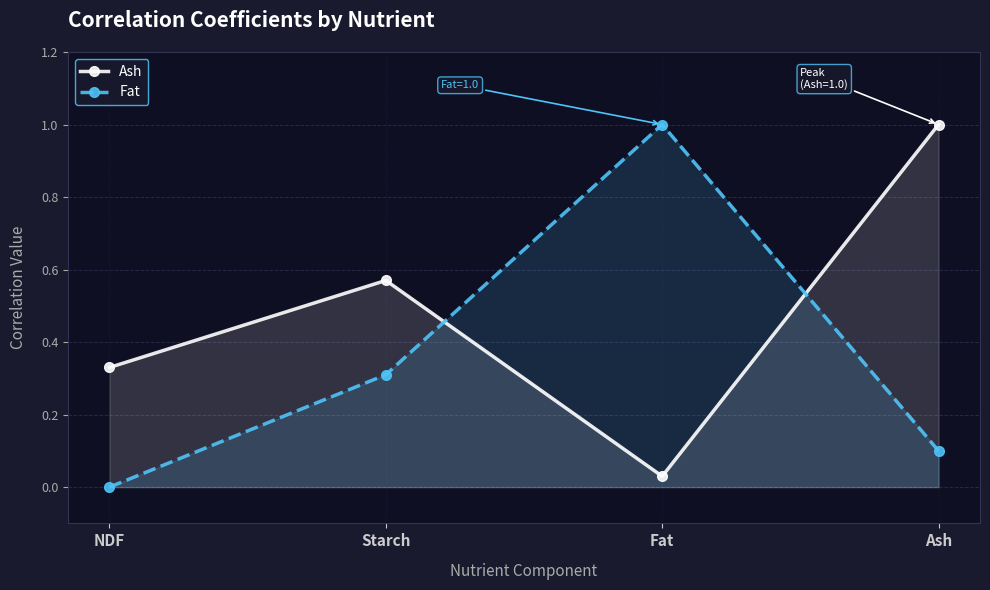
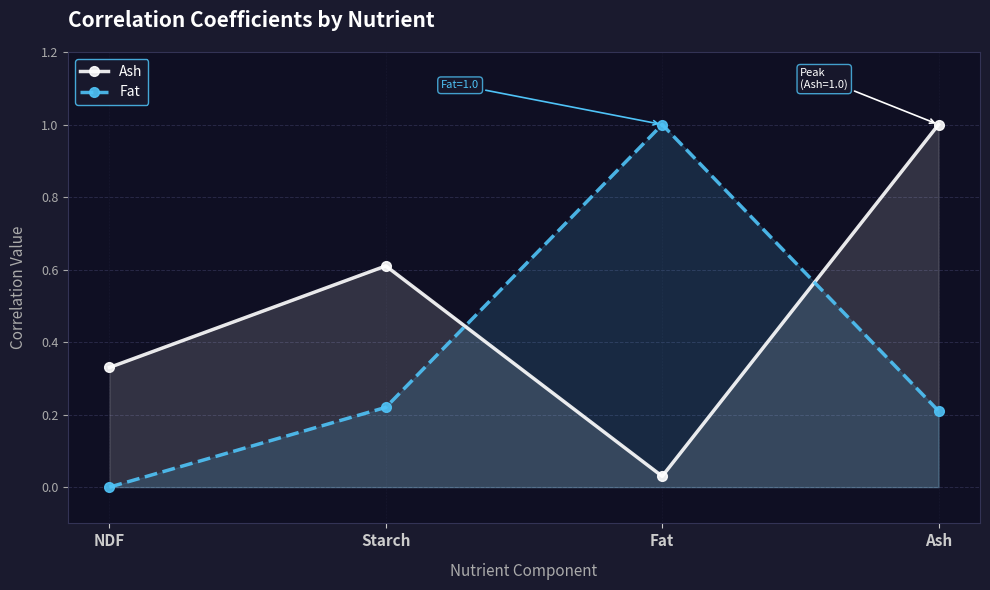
Ash, Starch: 0.57 -> 0.61
Fat, Starch: 0.31 -> 0.22
Fat, Ash: 0.10 -> 0.21
